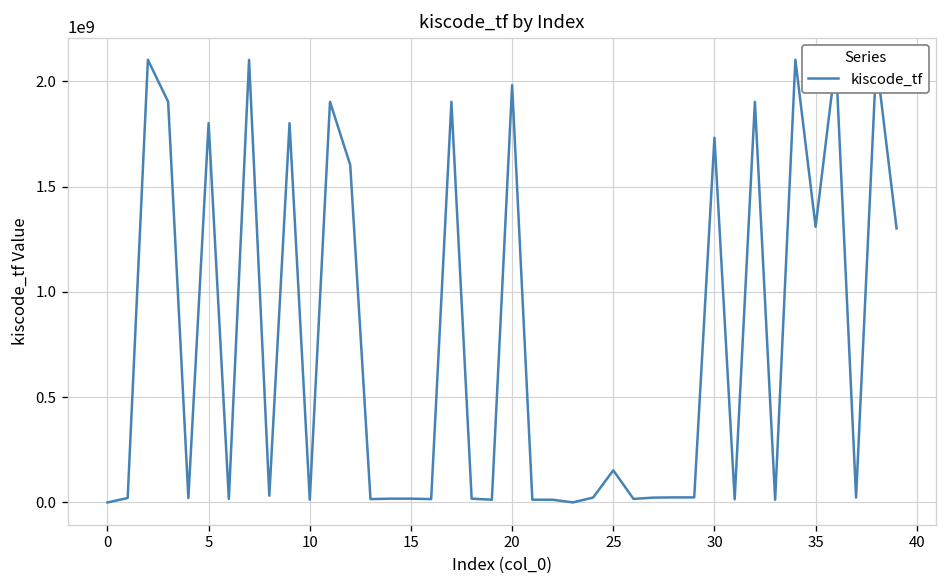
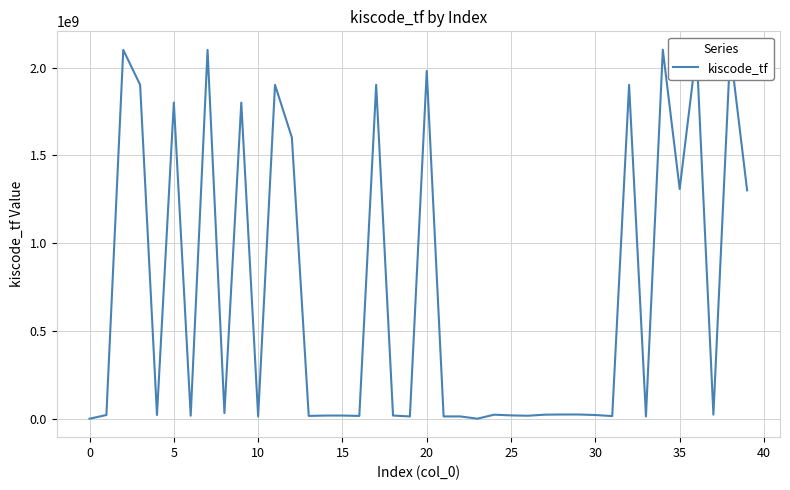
25: 150000000 -> 20000000
30: 1730000000 -> 20000000
